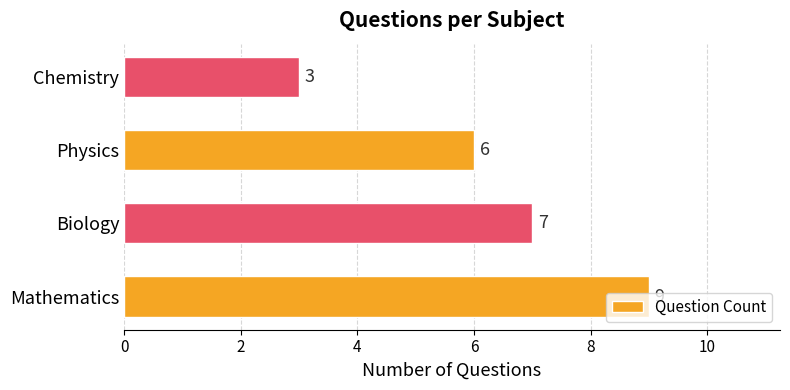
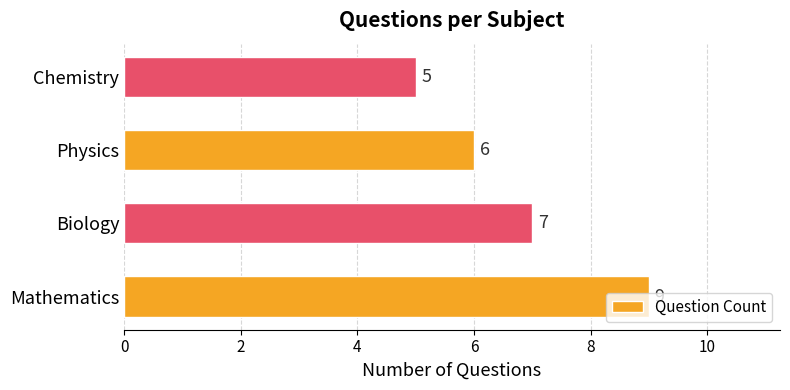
Chemistry: 3 -> 5
